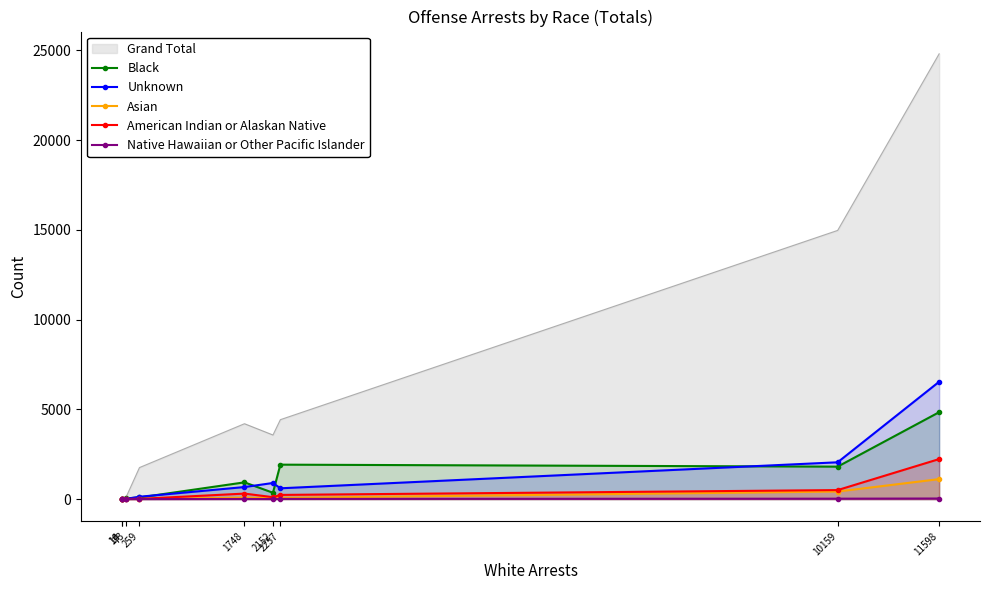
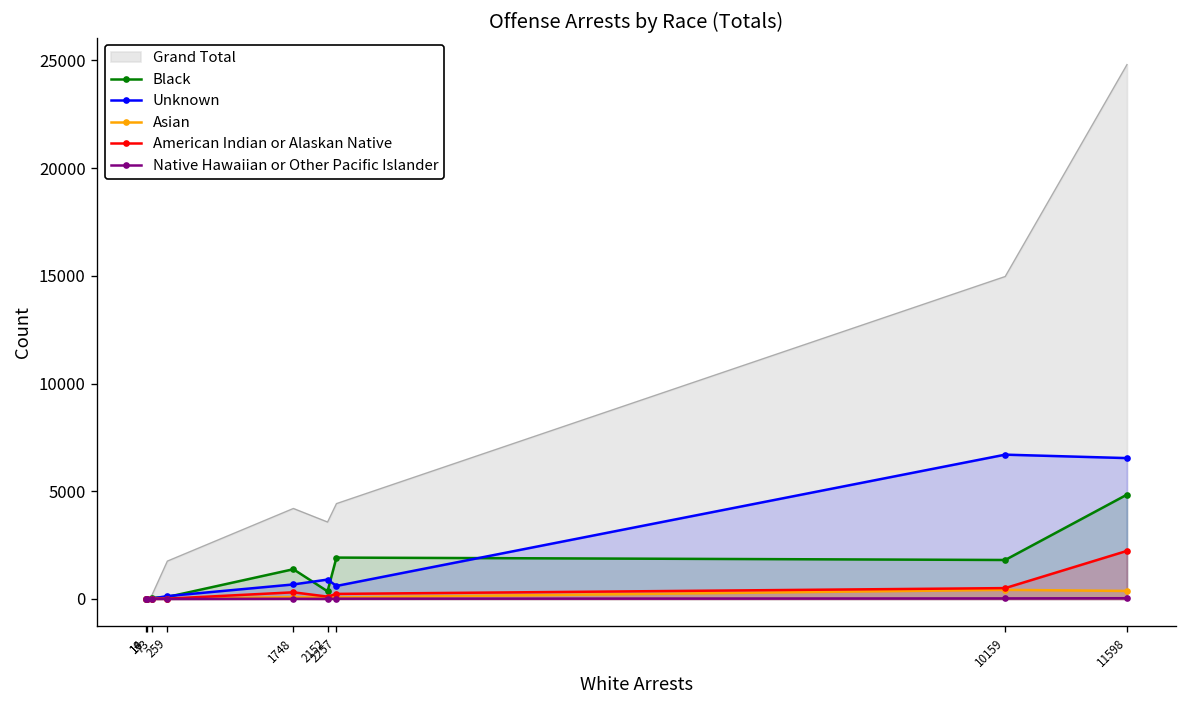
Black, 1748: 900 -> 1400
Unknown, 10159: 2100 -> 6700
Asian, 11598: 1100 -> 400
